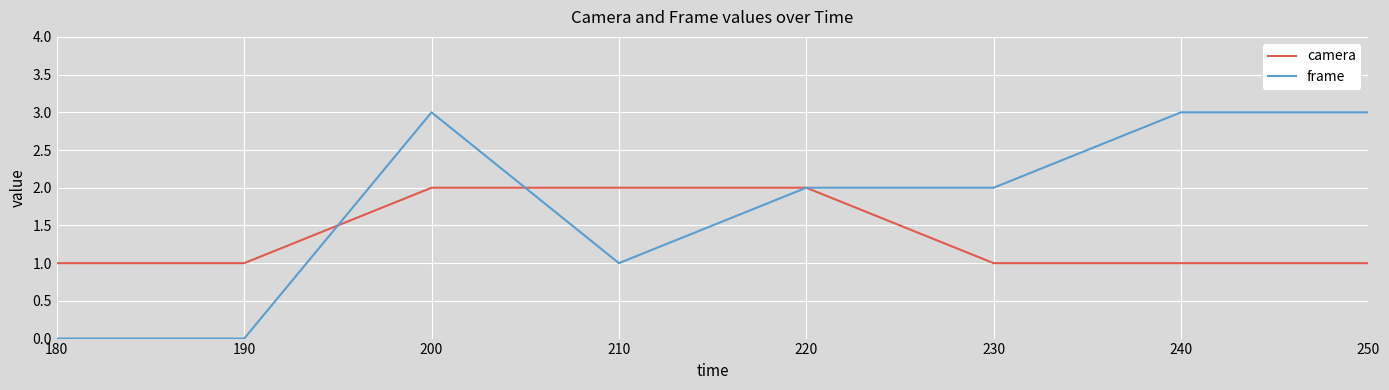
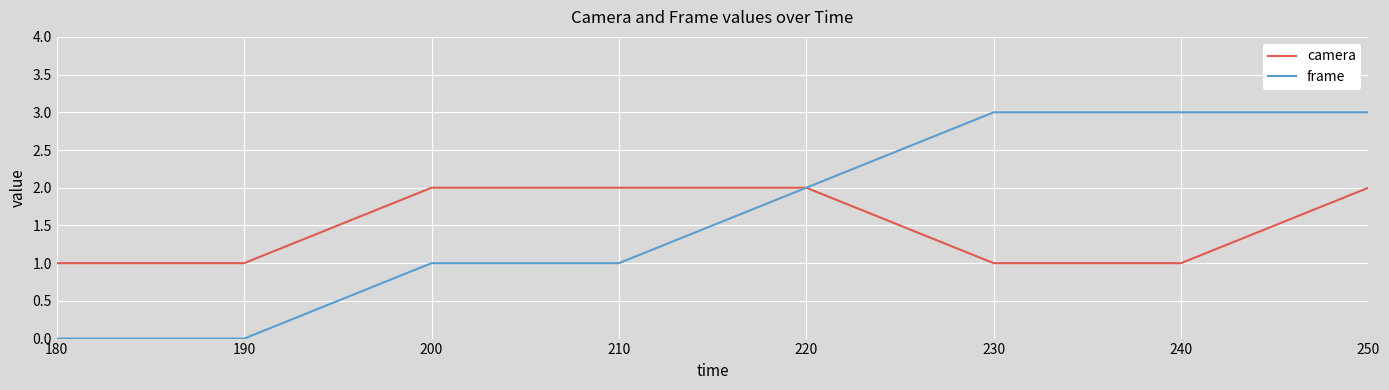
frame, 200: 3 -> 1
frame, 230: 2 -> 3
camera, 250: 1 -> 2
